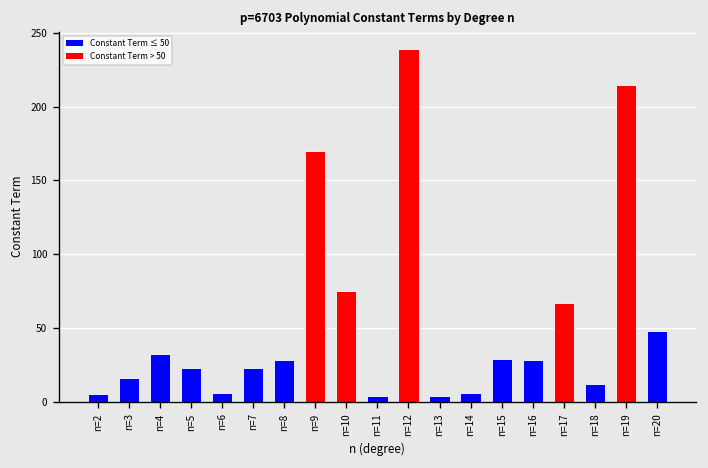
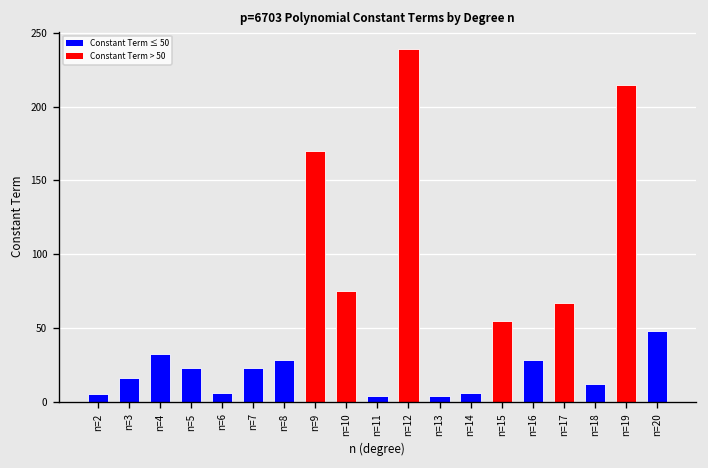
n=15: 29 -> 55
